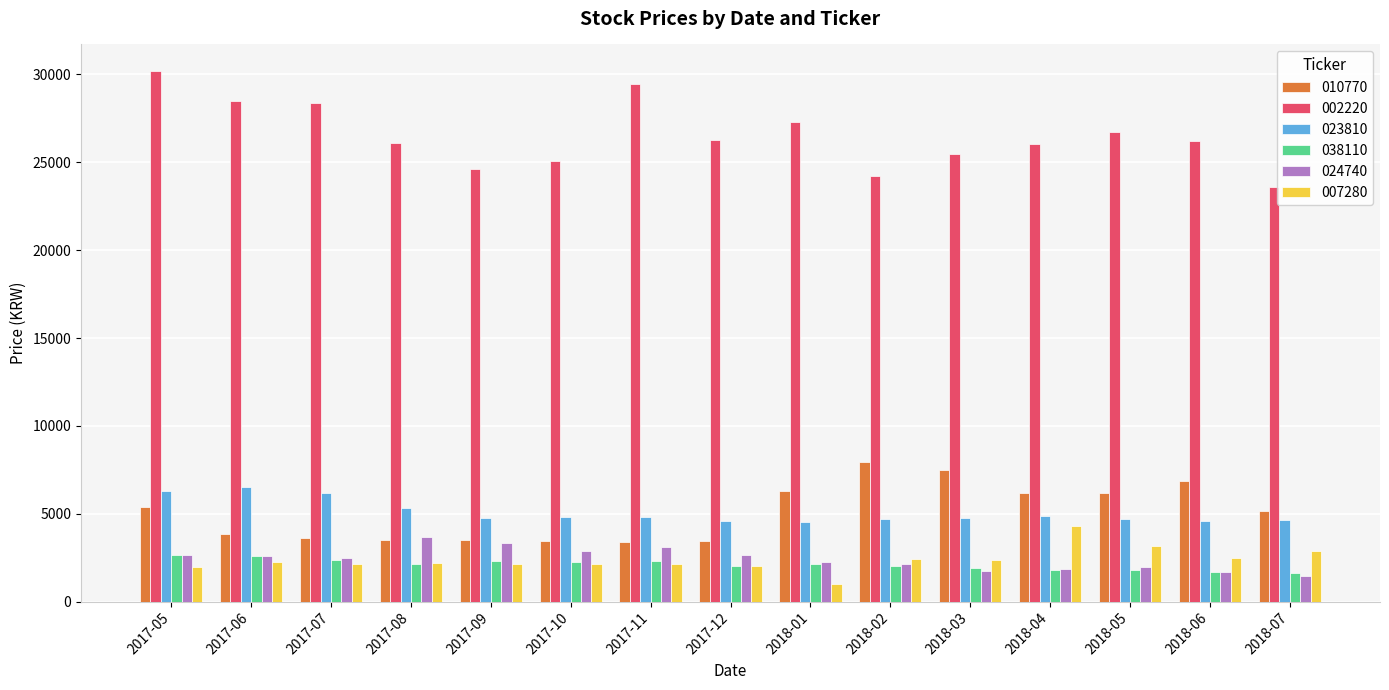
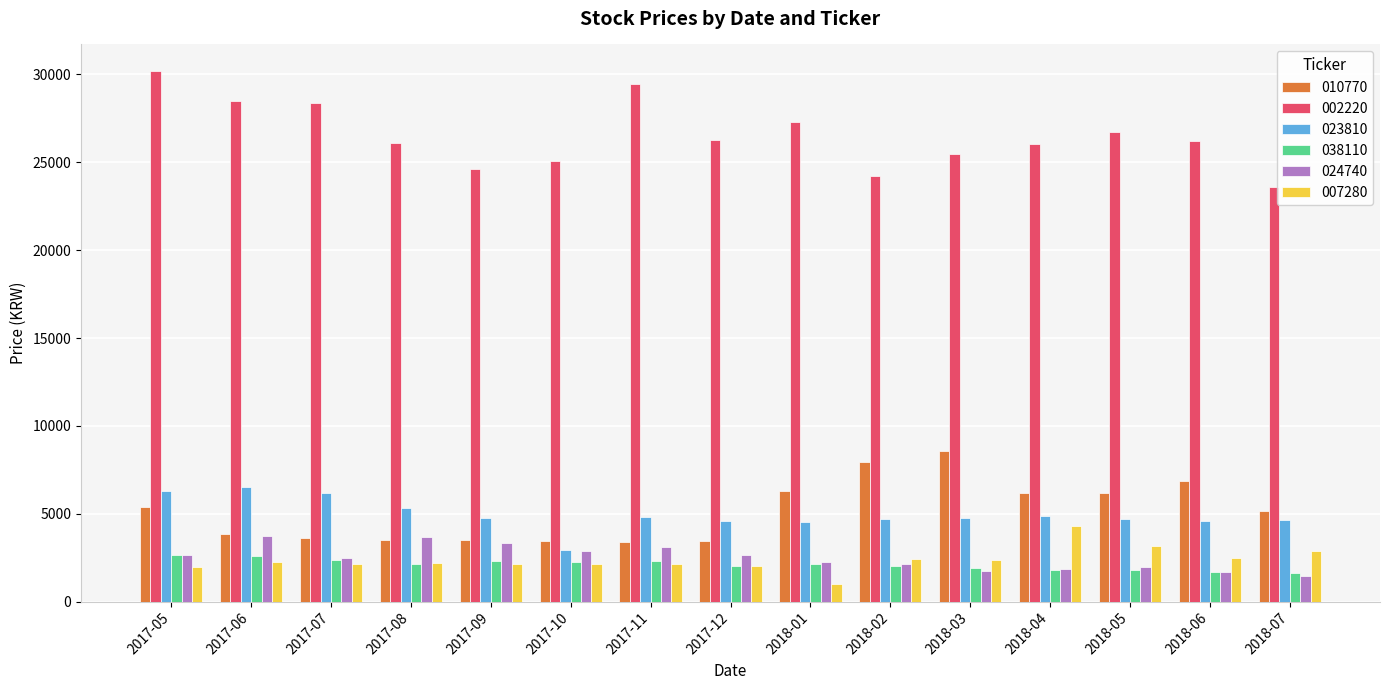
024740, 2017-06: 2600 -> 3700
023810, 2017-10: 4800 -> 3000
010770, 2018-03: 7500 -> 8600
